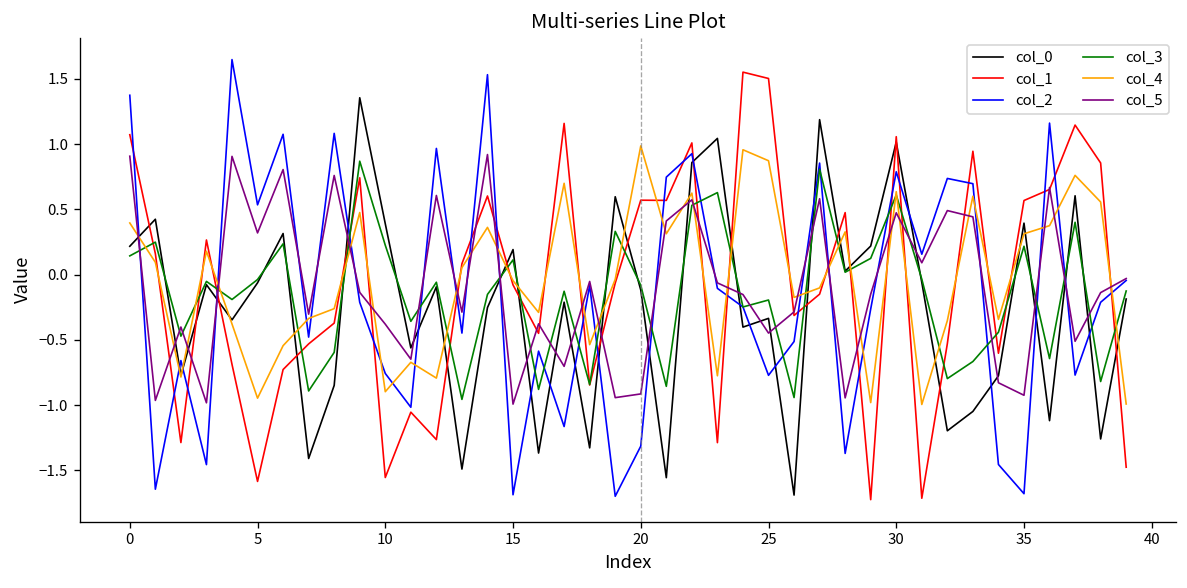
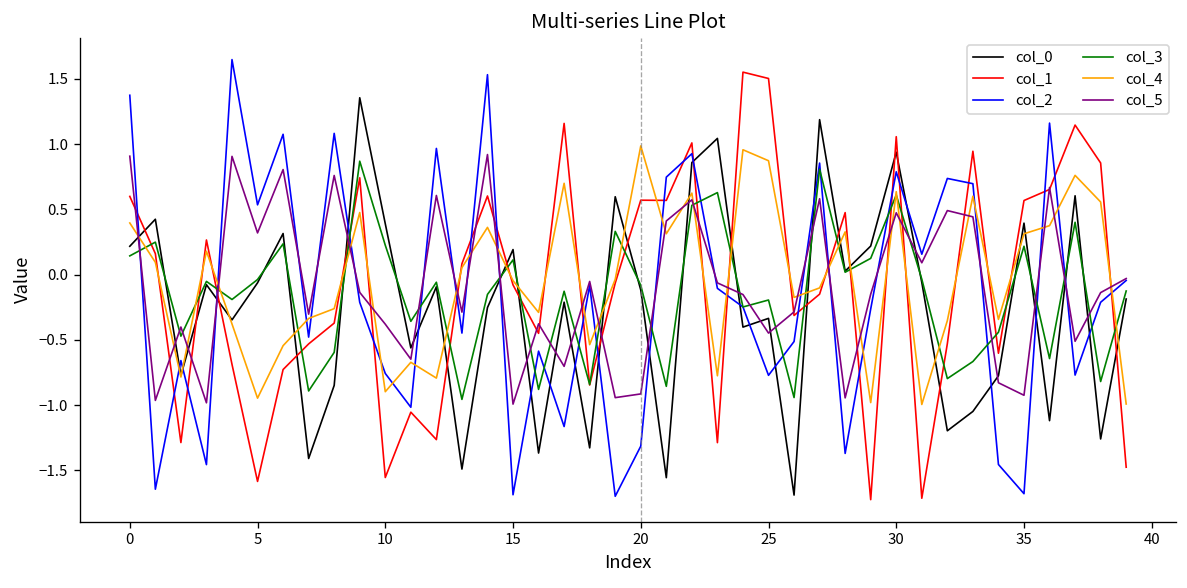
col_1, 0: 1.07 -> 0.60
col_0, 30: 1.01 -> 0.94
